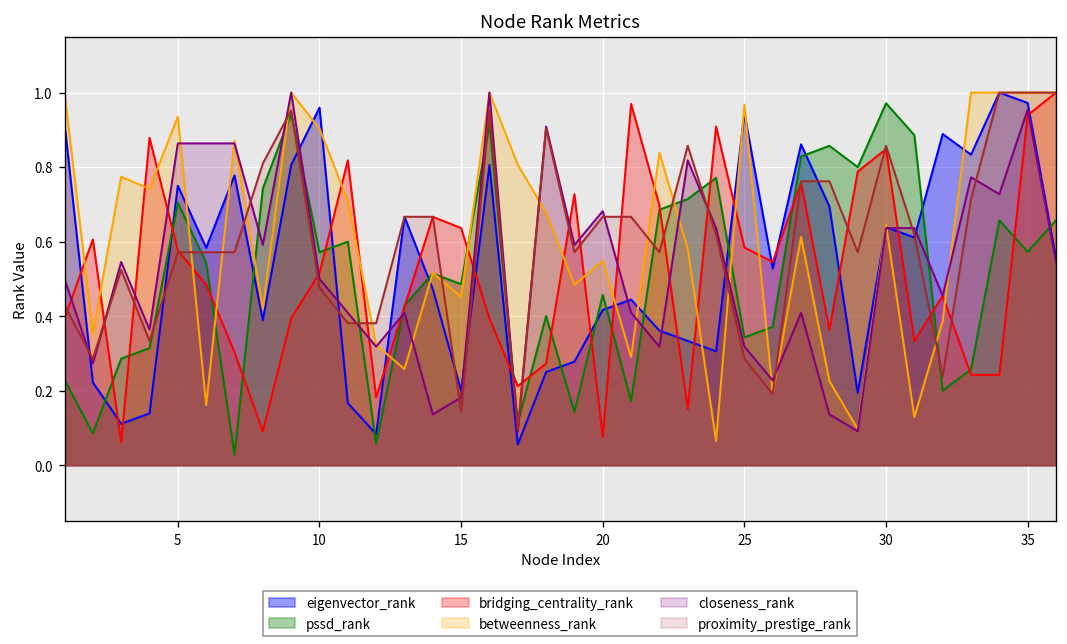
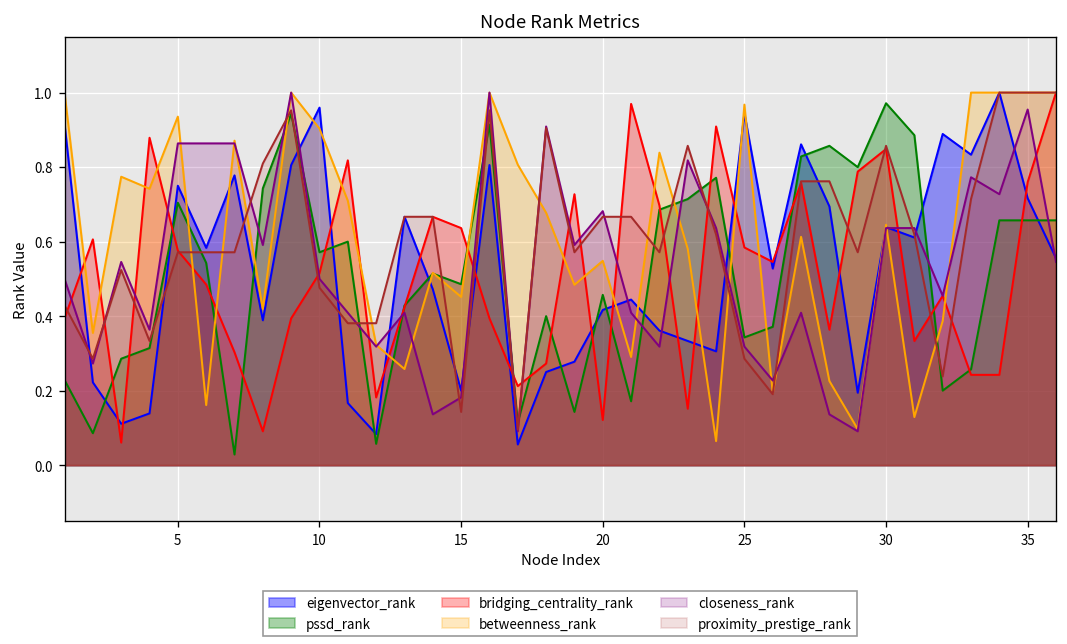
bridging_centrality_rank, 20: 0.08 -> 0.12
eigenvector_rank, 35: 0.97 -> 0.72
pssd_rank, 35: 0.57 -> 0.66
bridging_centrality_rank, 35: 0.94 -> 0.76
